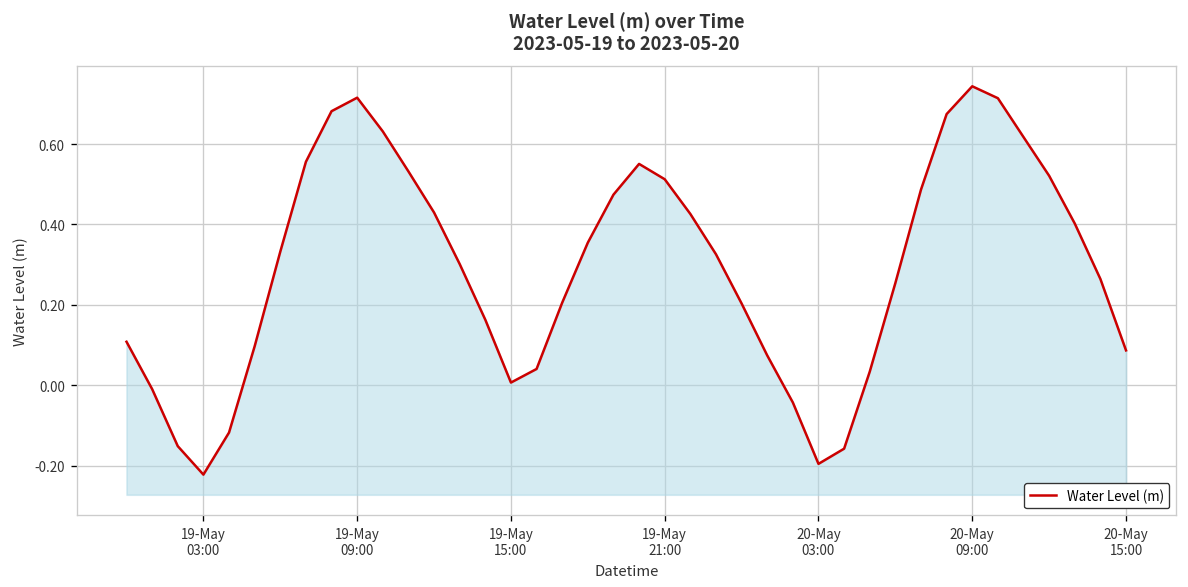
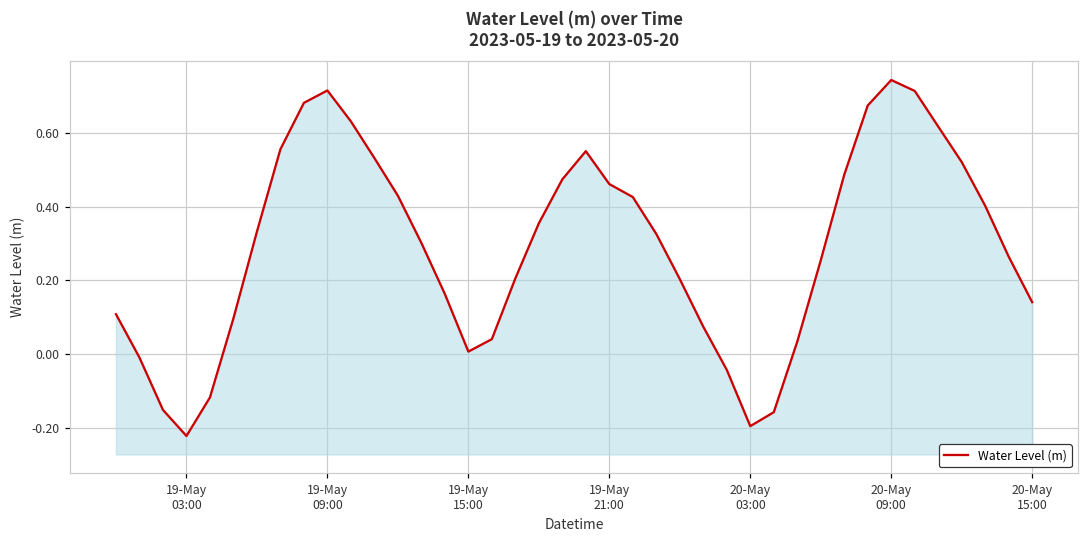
19-May 21:00: 0.51 -> 0.46
20-May 15:00: 0.09 -> 0.14
